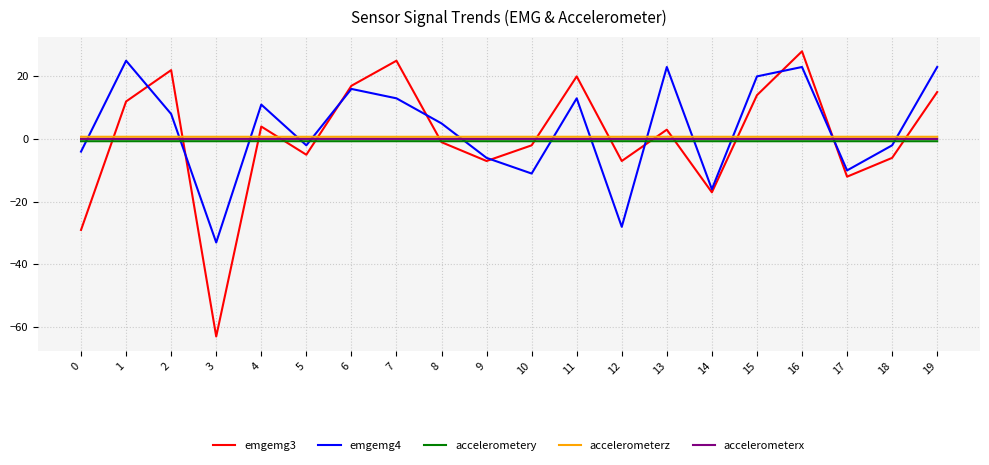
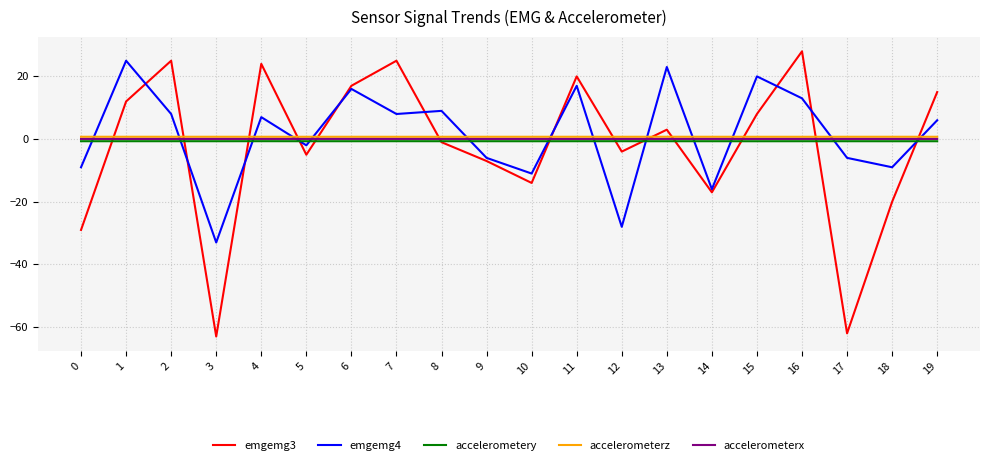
emgemg4, 0: -4 -> -9
emgemg3, 2: 22 -> 25
emgemg3, 4: 4 -> 24
emgemg4, 4: 11 -> 7
emgemg4, 7: 13 -> 8
emgemg4, 8: 5 -> 9
emgemg3, 10: -2 -> -14
emgemg4, 11: 13 -> 17
emgemg3, 12: -7 -> -4
emgemg3, 15: 14 -> 8
emgemg4, 16: 23 -> 13
emgemg3, 17: -12 -> -62
emgemg4, 17: -10 -> -6
emgemg3, 18: -6 -> -20
emgemg4, 18: -2 -> -9
emgemg4, 19: 23 -> 6
